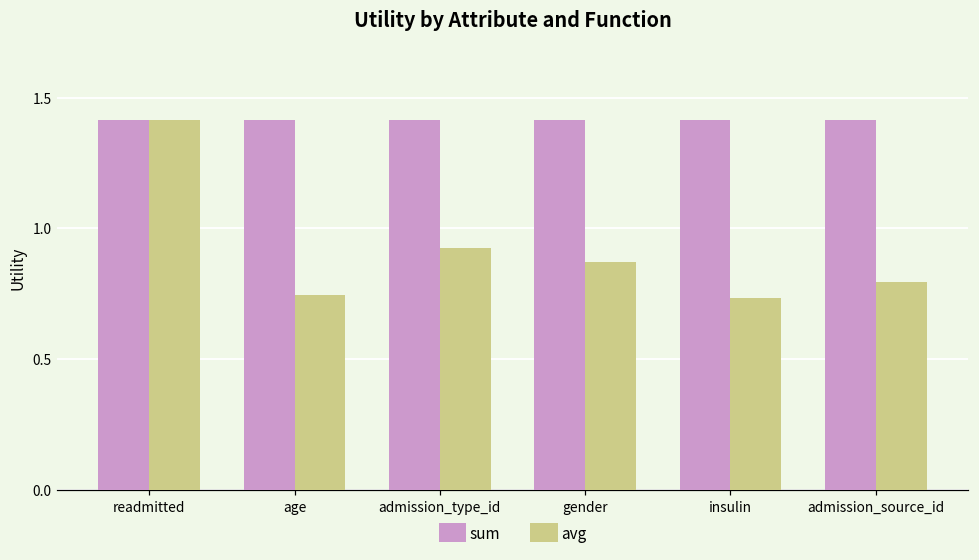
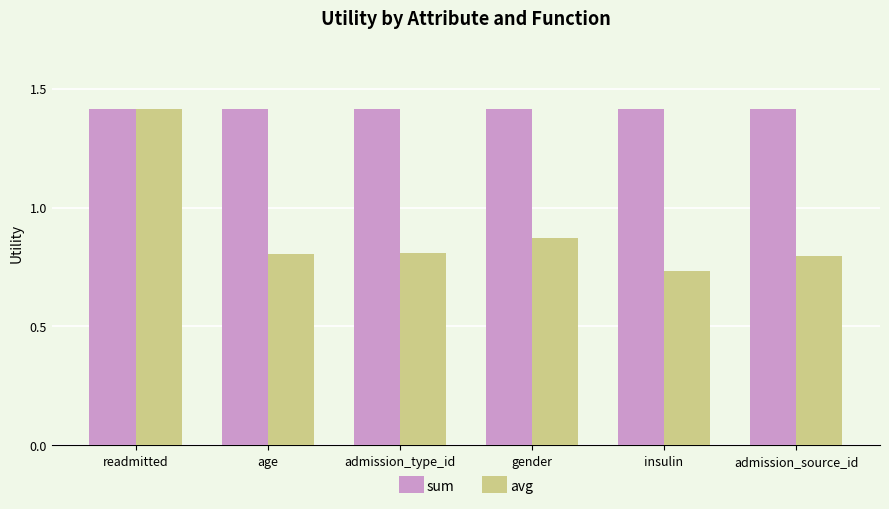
avg, age: 0.74 -> 0.80
avg, admission_type_id: 0.93 -> 0.81
